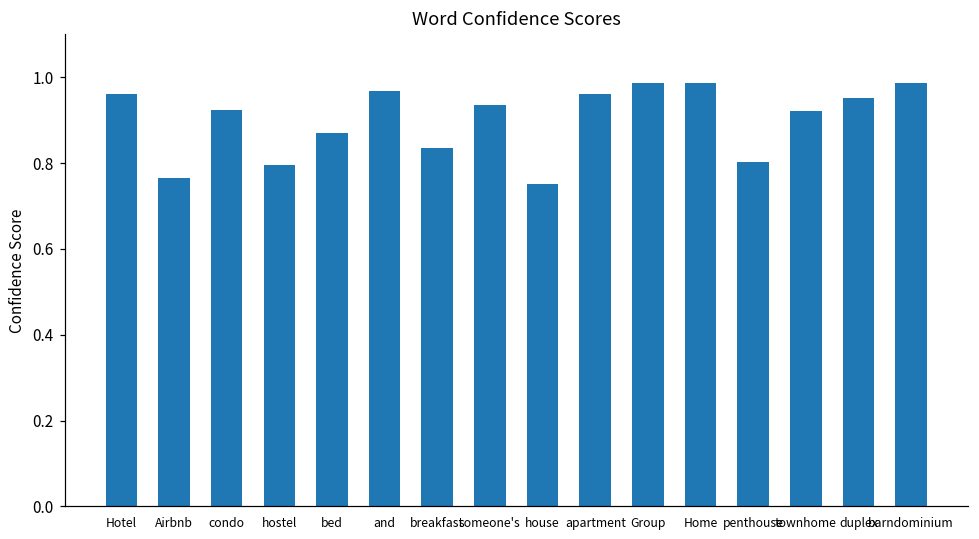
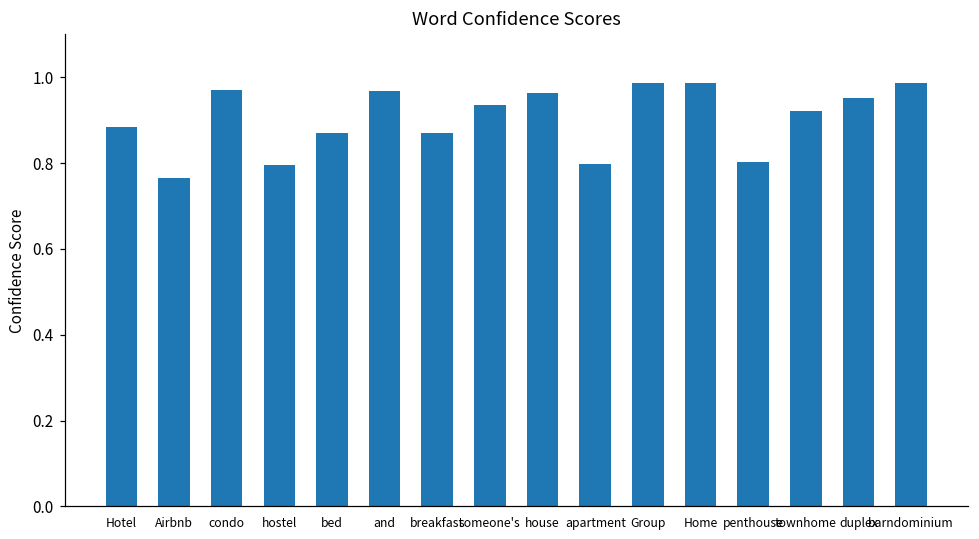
Hotel: 0.96 -> 0.89
condo: 0.92 -> 0.97
breakfast: 0.84 -> 0.87
house: 0.75 -> 0.96
apartment: 0.96 -> 0.80
